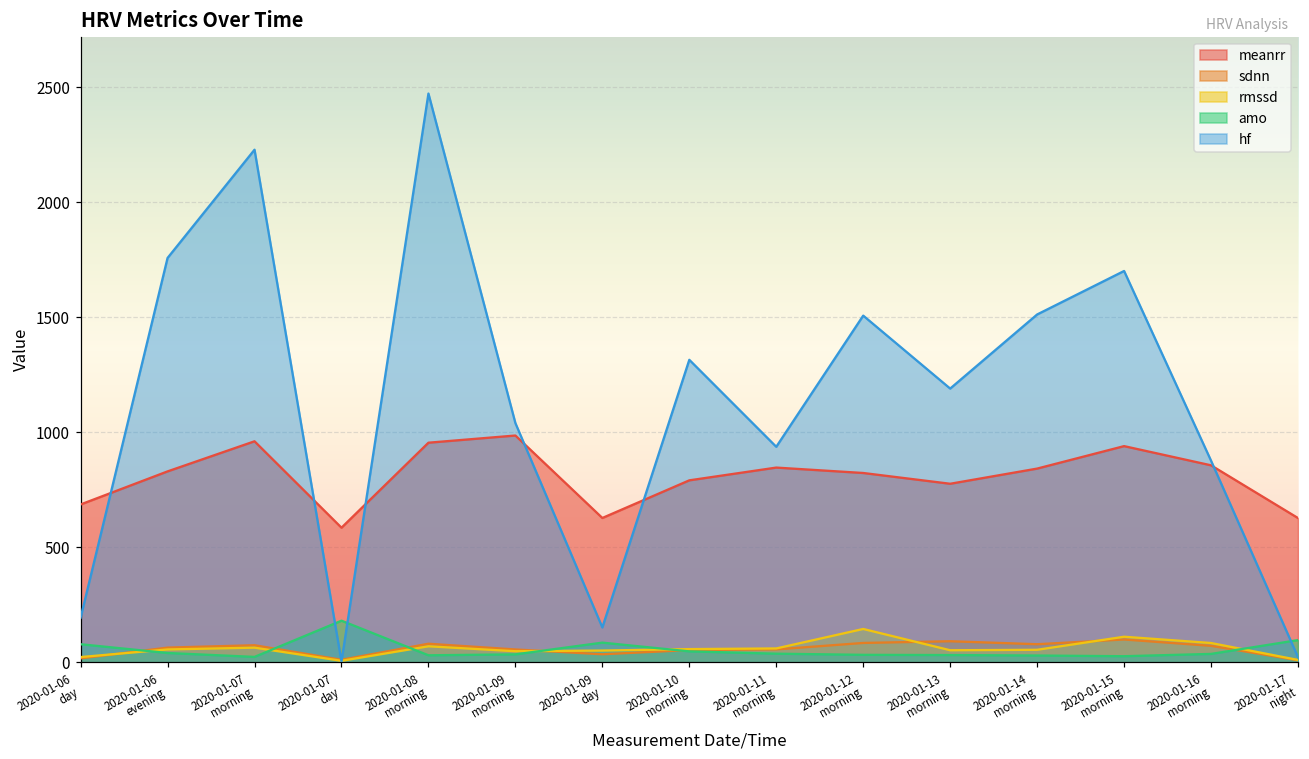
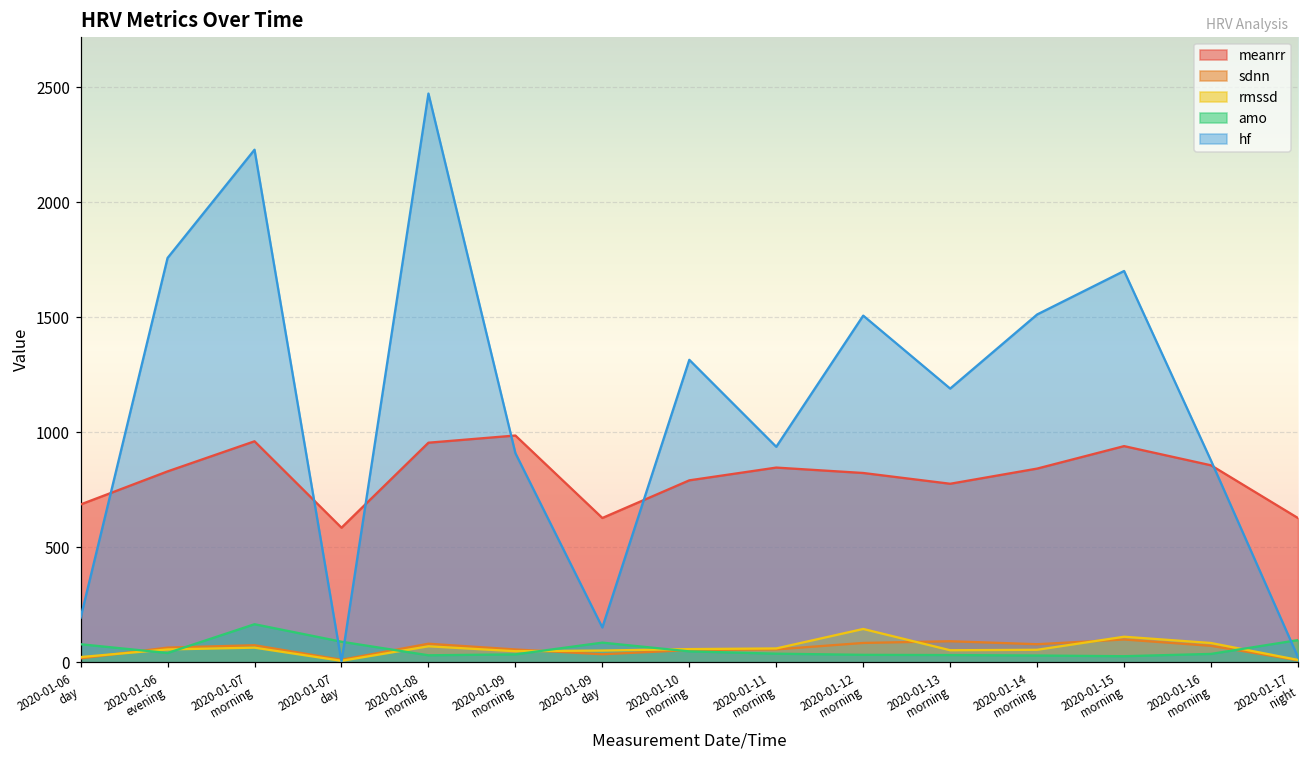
amo, 2020-01-07 morning: 20 -> 170
amo, 2020-01-07 day: 180 -> 90
hf, 2020-01-09 morning: 1040 -> 910
